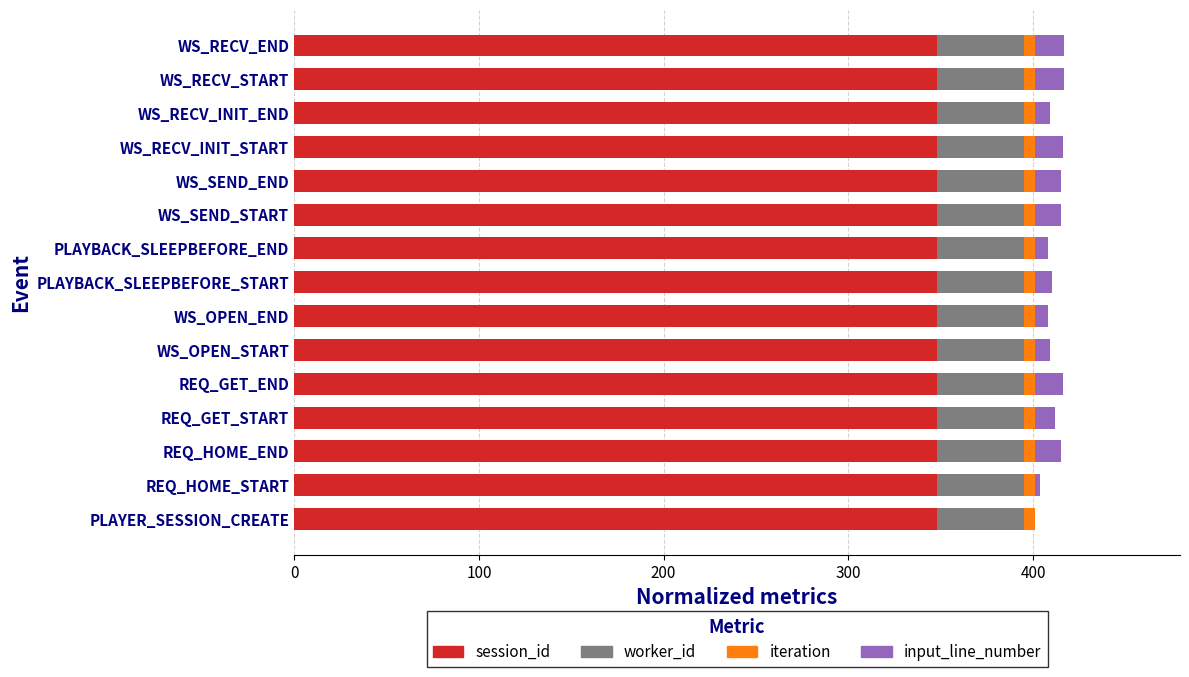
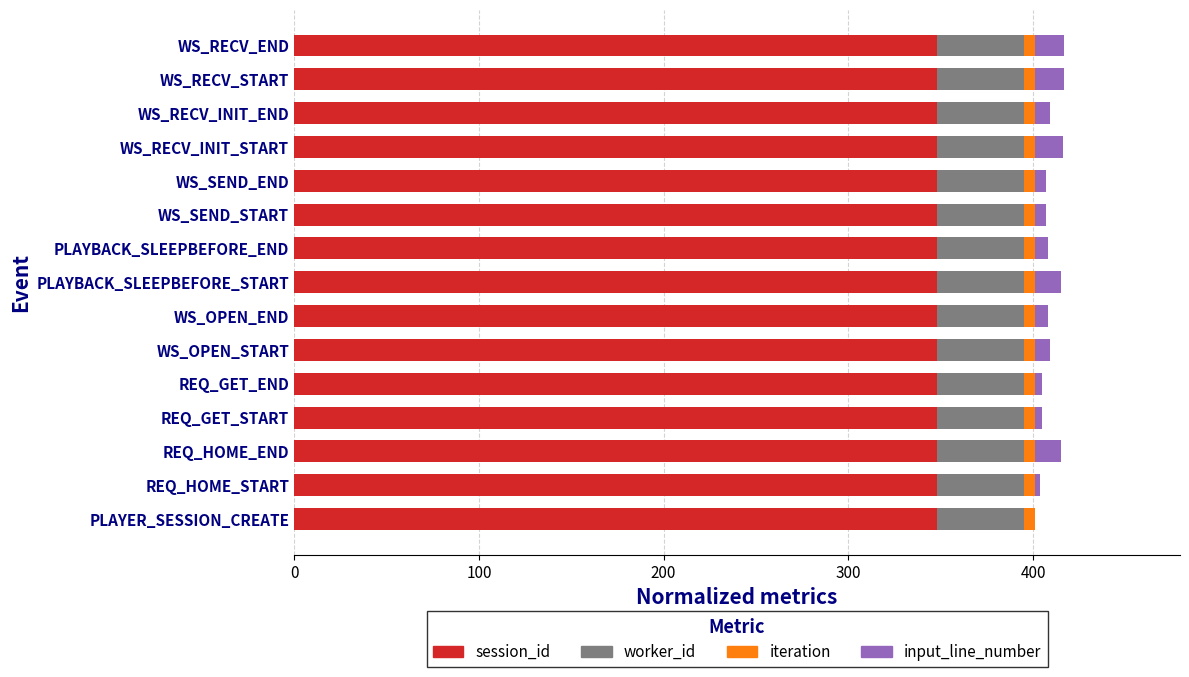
input_line_number, WS_SEND_END: 14 -> 6
input_line_number, WS_SEND_START: 14 -> 6
input_line_number, PLAYBACK_SLEEPBEFORE_START: 9 -> 14
input_line_number, REQ_GET_END: 15 -> 4
input_line_number, REQ_GET_START: 11 -> 4
